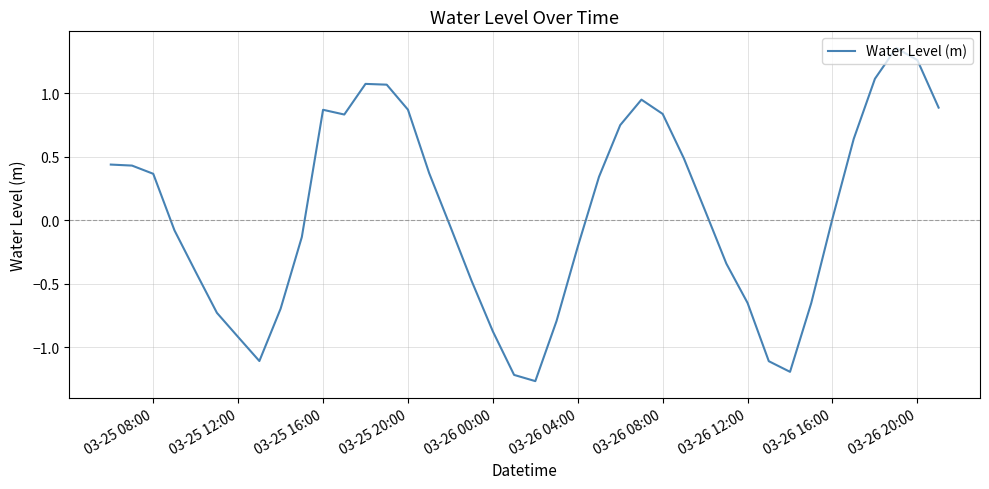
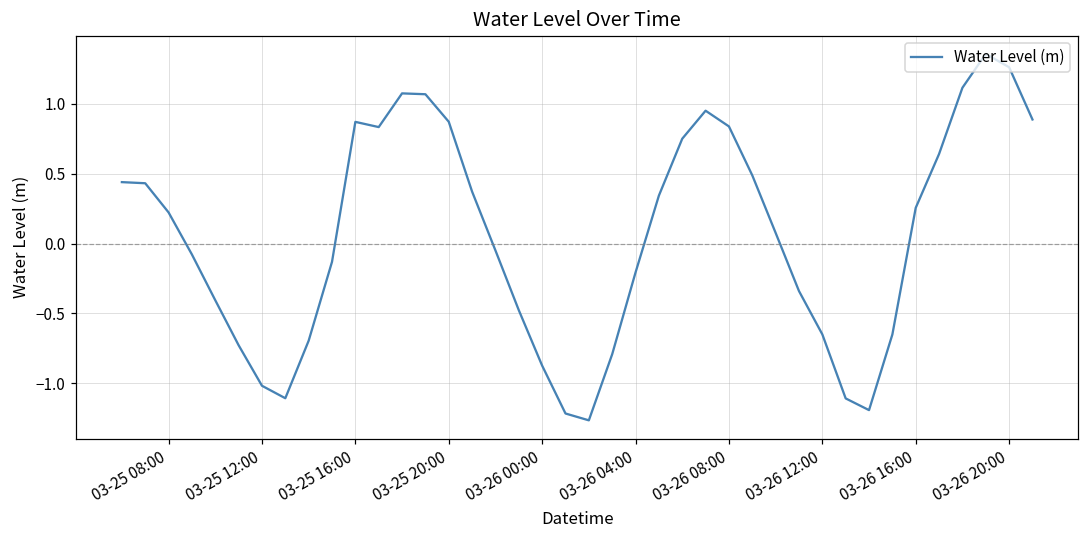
03-25 08:00: 0.37 -> 0.22
03-25 12:00: -0.92 -> -1.02
03-26 16:00: 0.02 -> 0.26
